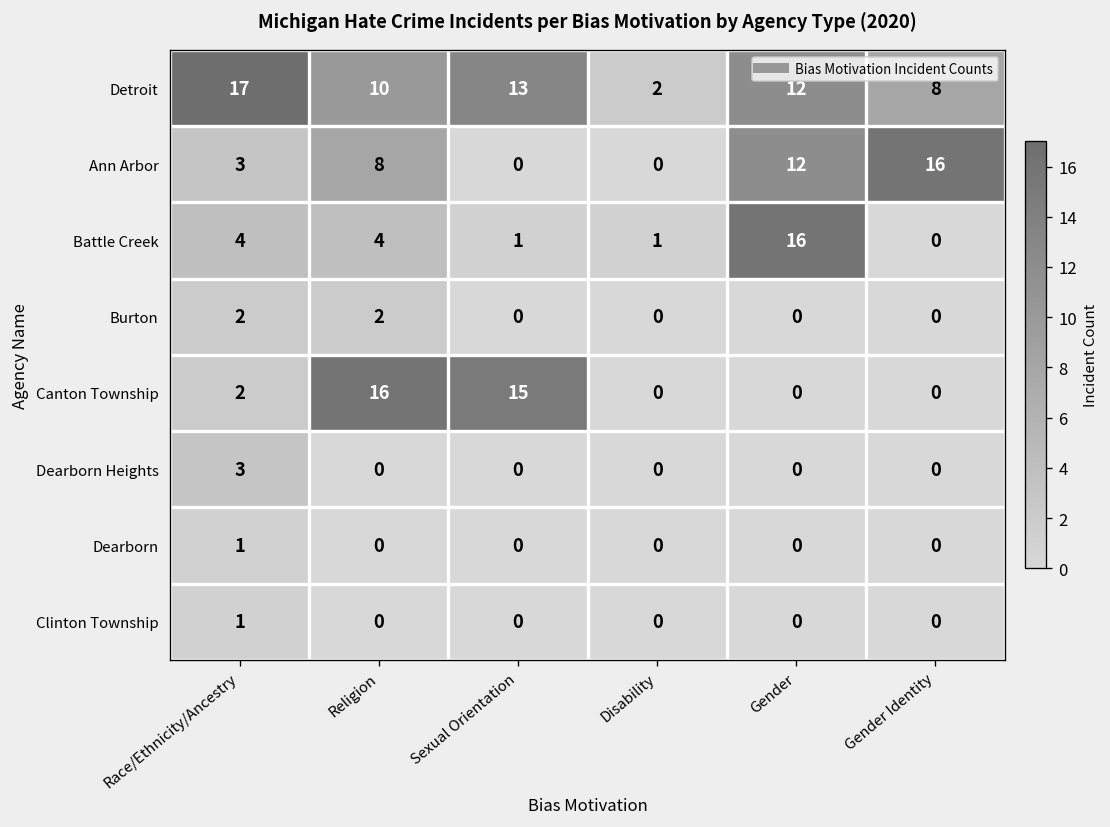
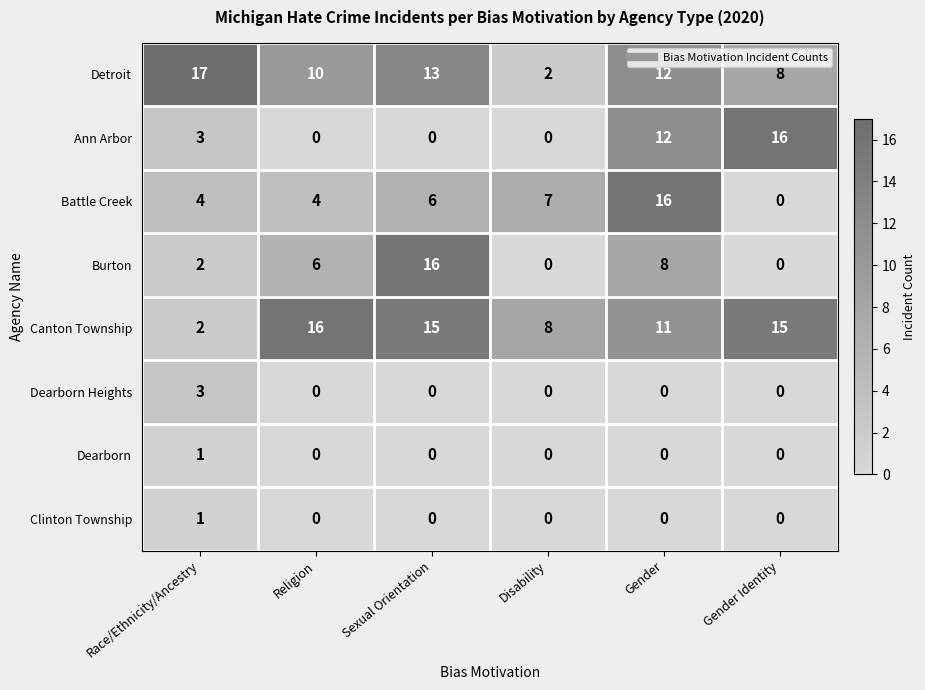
Ann Arbor, Religion: 8 -> 0
Battle Creek, Sexual Orientation: 1 -> 6
Battle Creek, Disability: 1 -> 7
Burton, Religion: 2 -> 6
Burton, Sexual Orientation: 0 -> 16
Burton, Gender: 0 -> 8
Canton Township, Disability: 0 -> 8
Canton Township, Gender: 0 -> 11
Canton Township, Gender Identity: 0 -> 15
